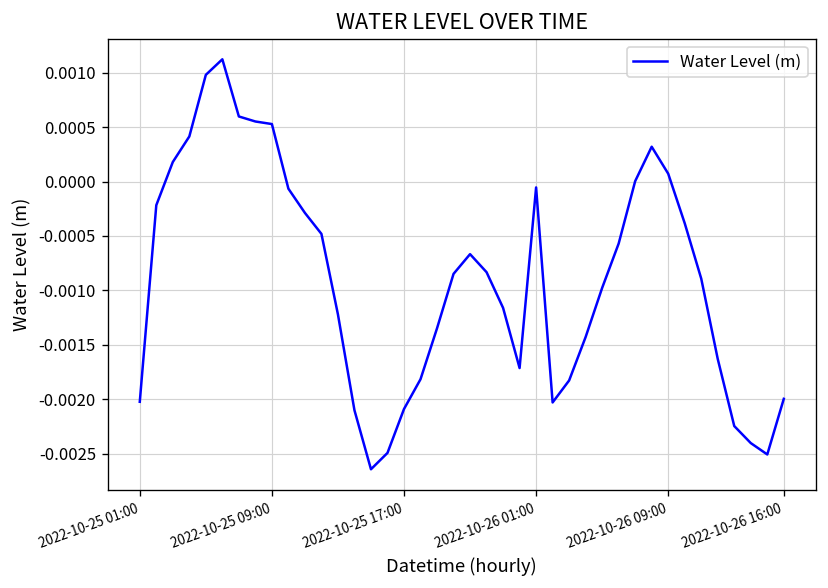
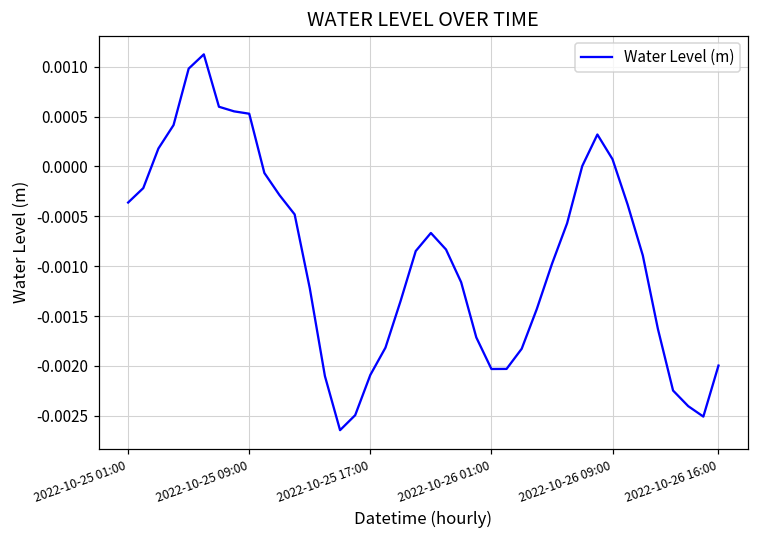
2022-10-25 01:00: -0.0020 -> -0.0004
2022-10-26 01:00: -0.0001 -> -0.0020
